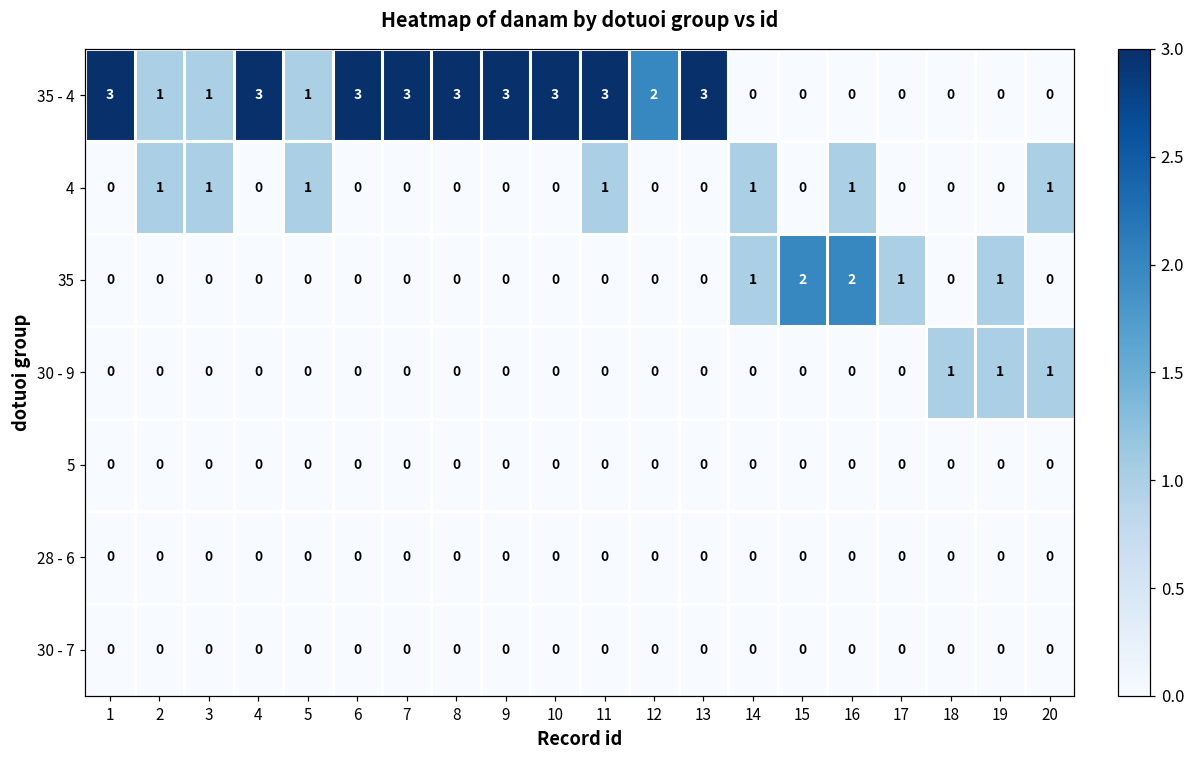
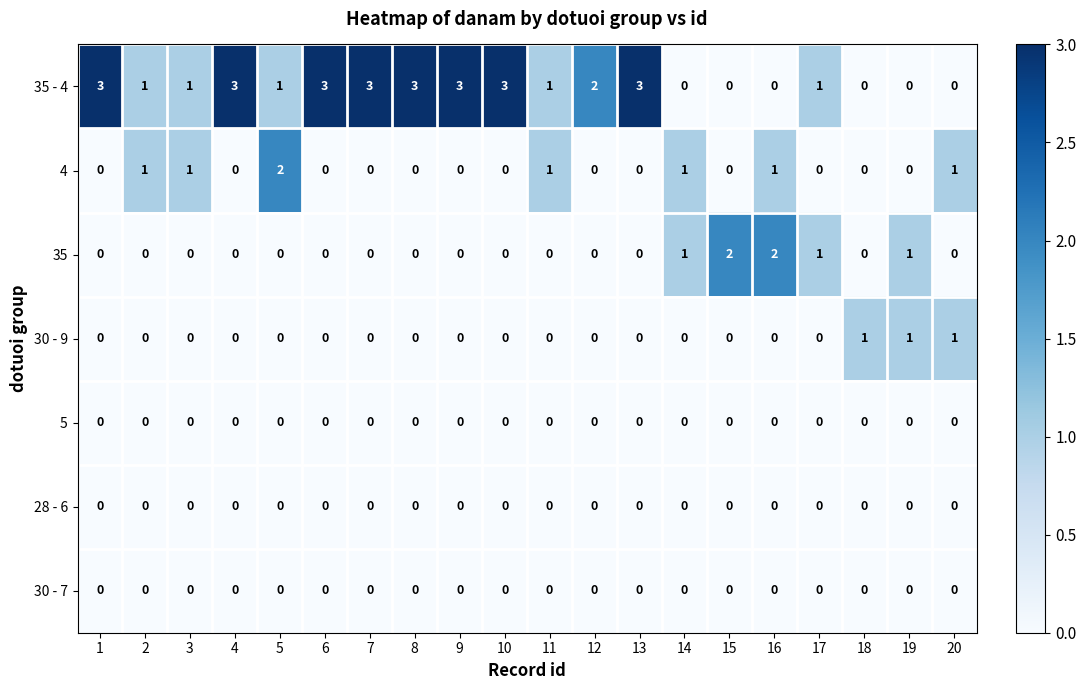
35 - 4, 11: 3 -> 1
35 - 4, 17: 0 -> 1
4, 5: 1 -> 2
